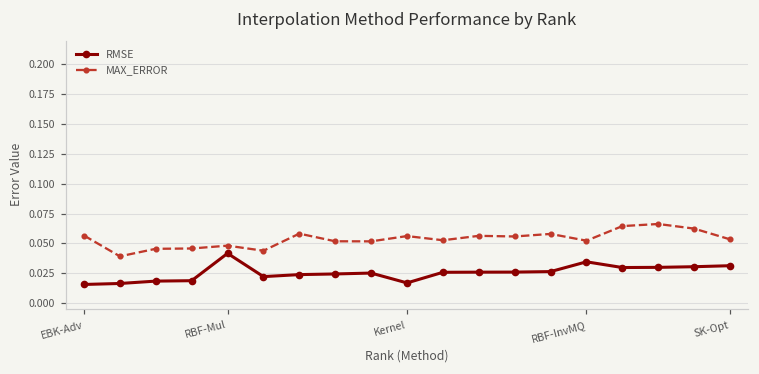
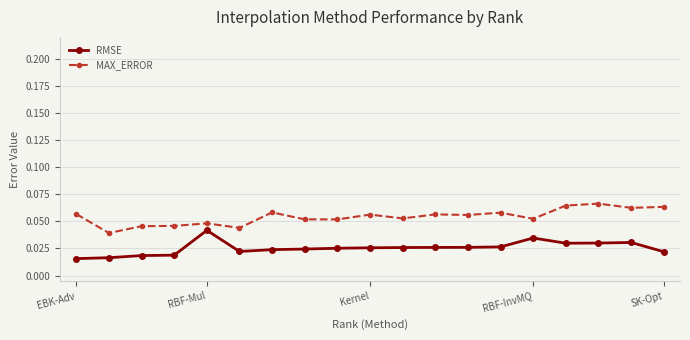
RMSE, Kernel: 0.017 -> 0.026
RMSE, SK-Opt: 0.031 -> 0.022
MAX_ERROR, SK-Opt: 0.053 -> 0.063
